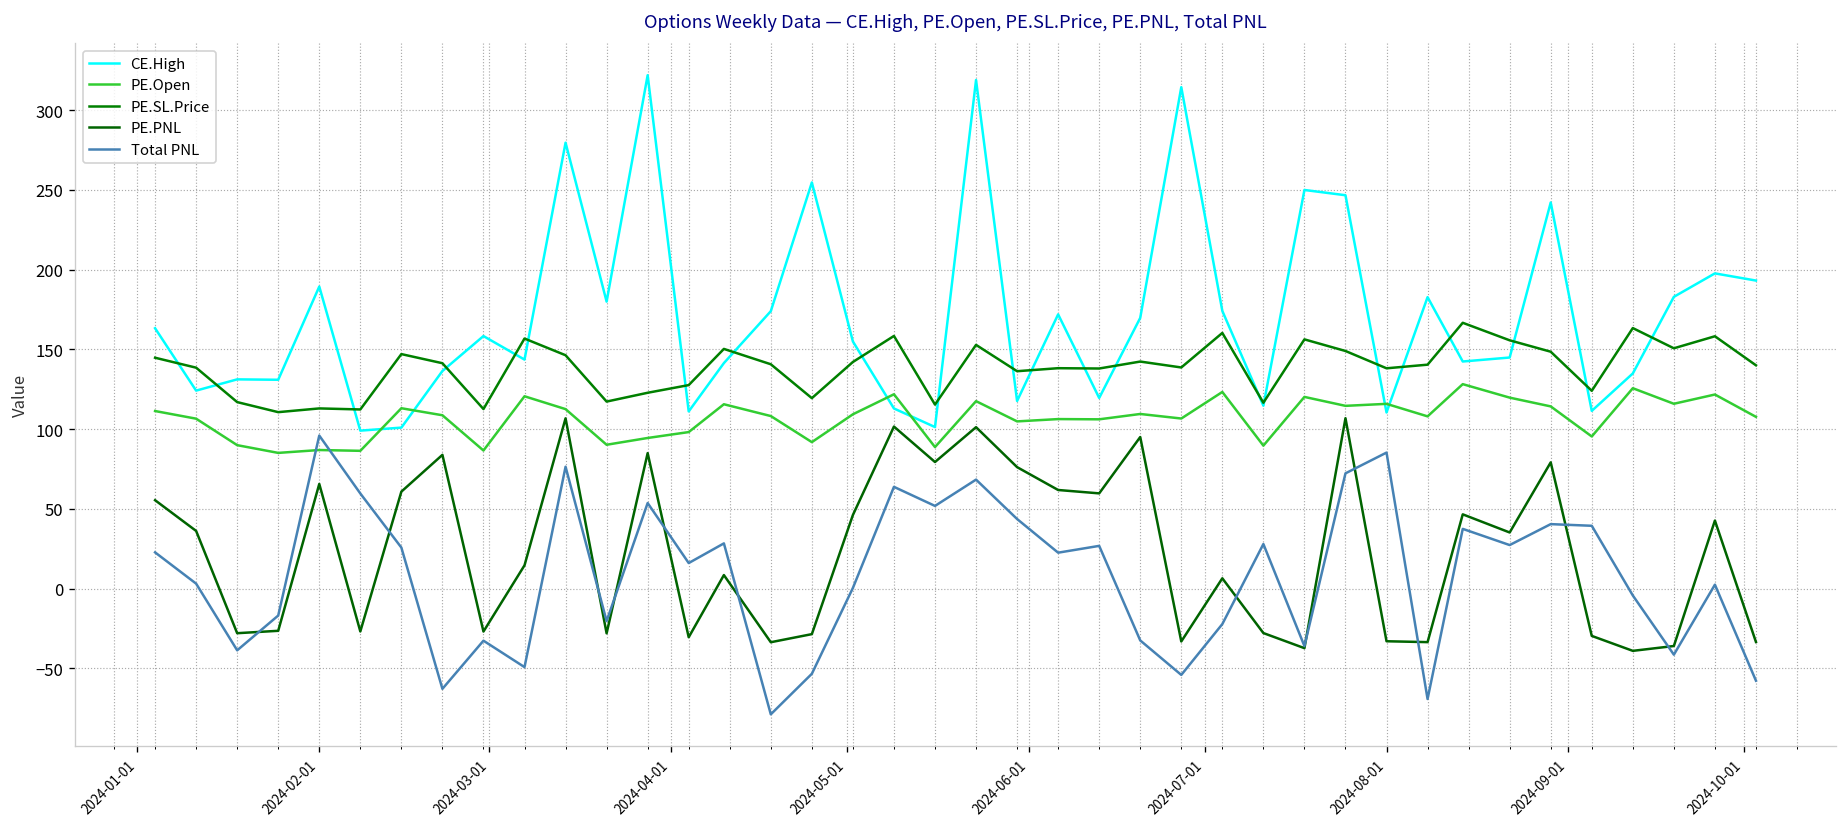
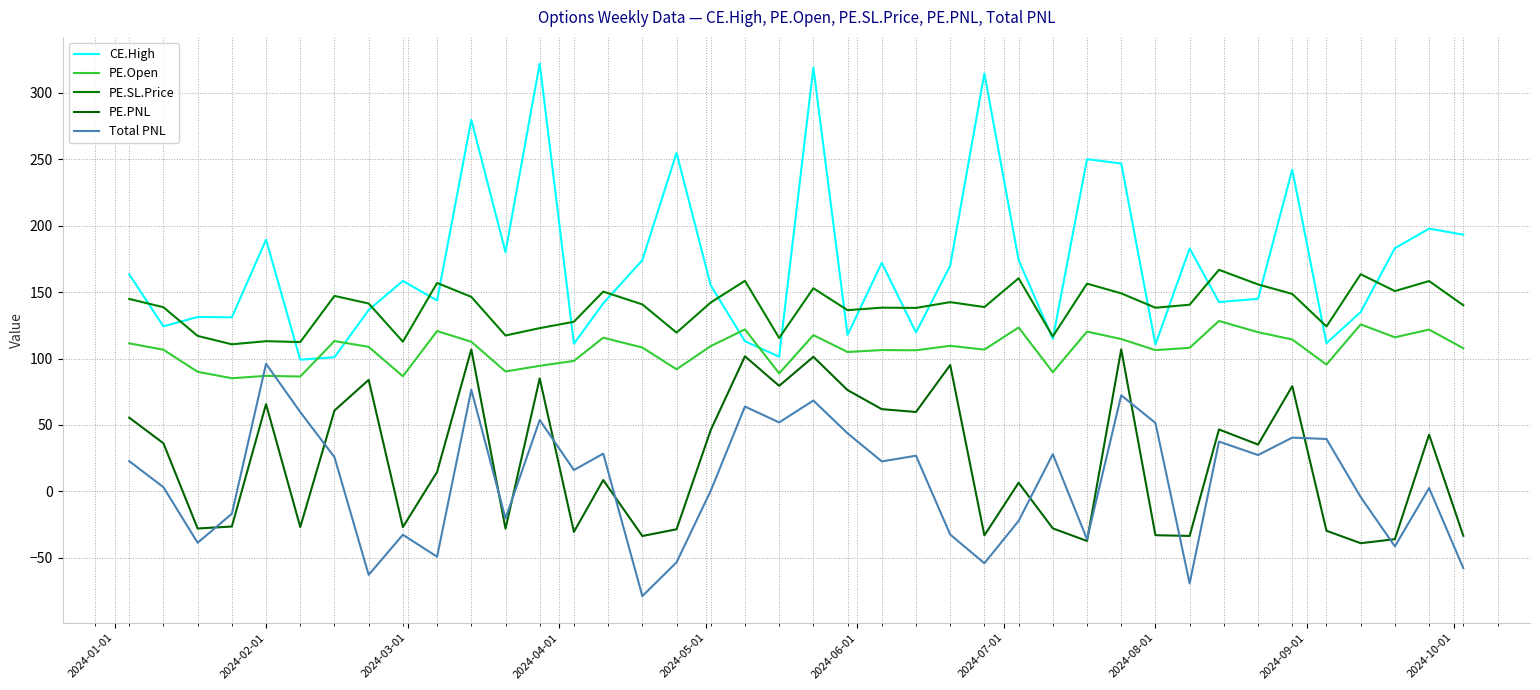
PE.Open, 2024-08-01: 116 -> 106
Total PNL, 2024-08-01: 85 -> 52
